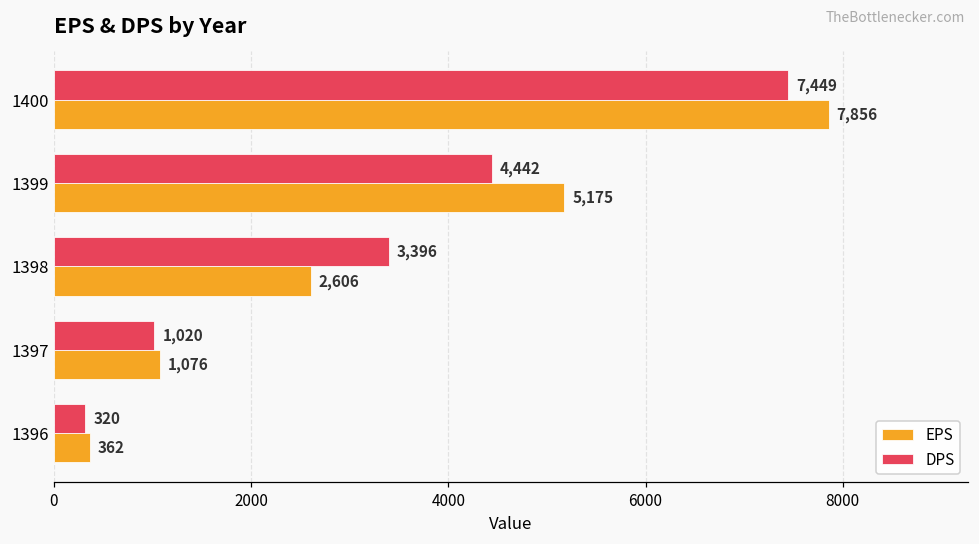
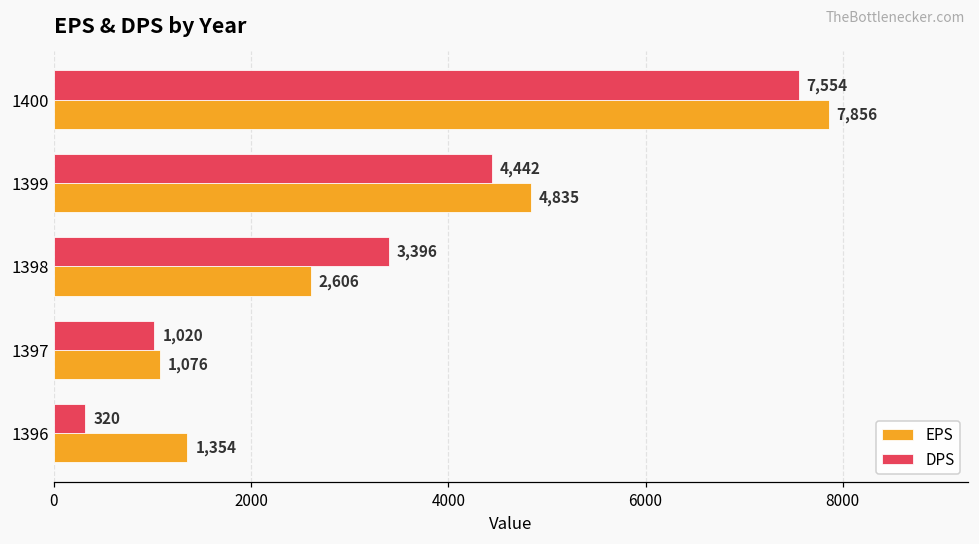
DPS, 1400: 7,449 -> 7,554
EPS, 1399: 5,175 -> 4,835
EPS, 1396: 362 -> 1,354
